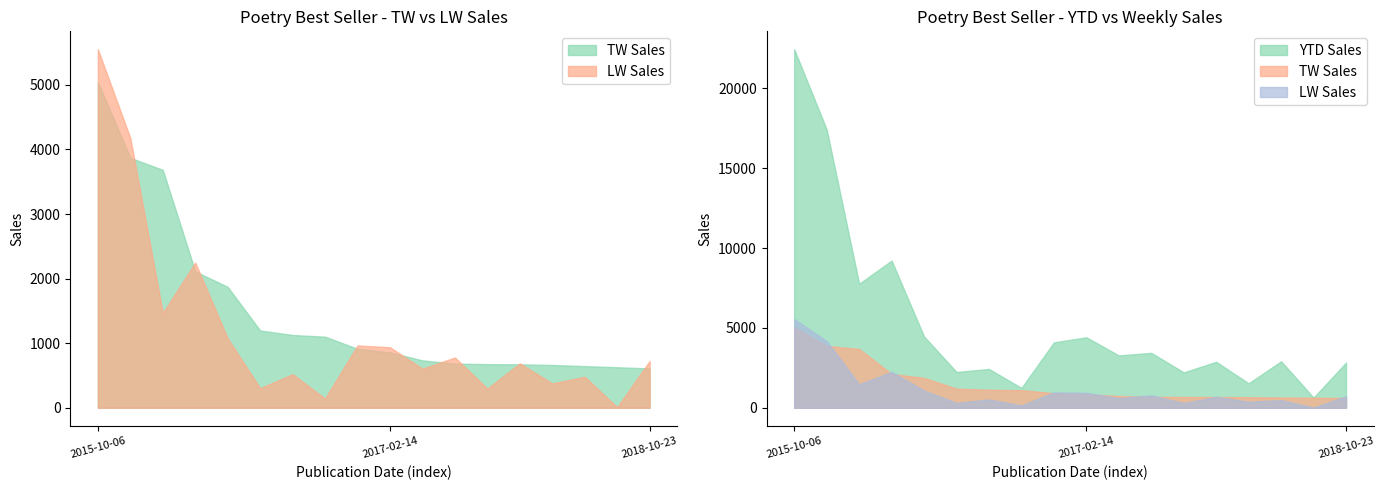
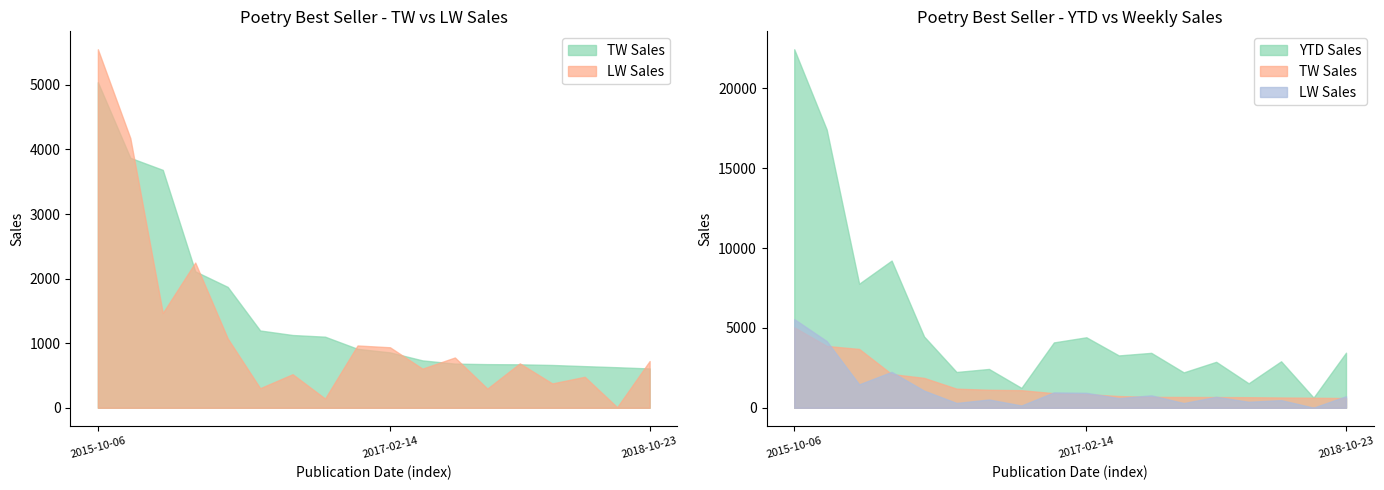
Poetry Best Seller - YTD vs Weekly Sales, YTD Sales, 2018-10-23: 2800 -> 3400
